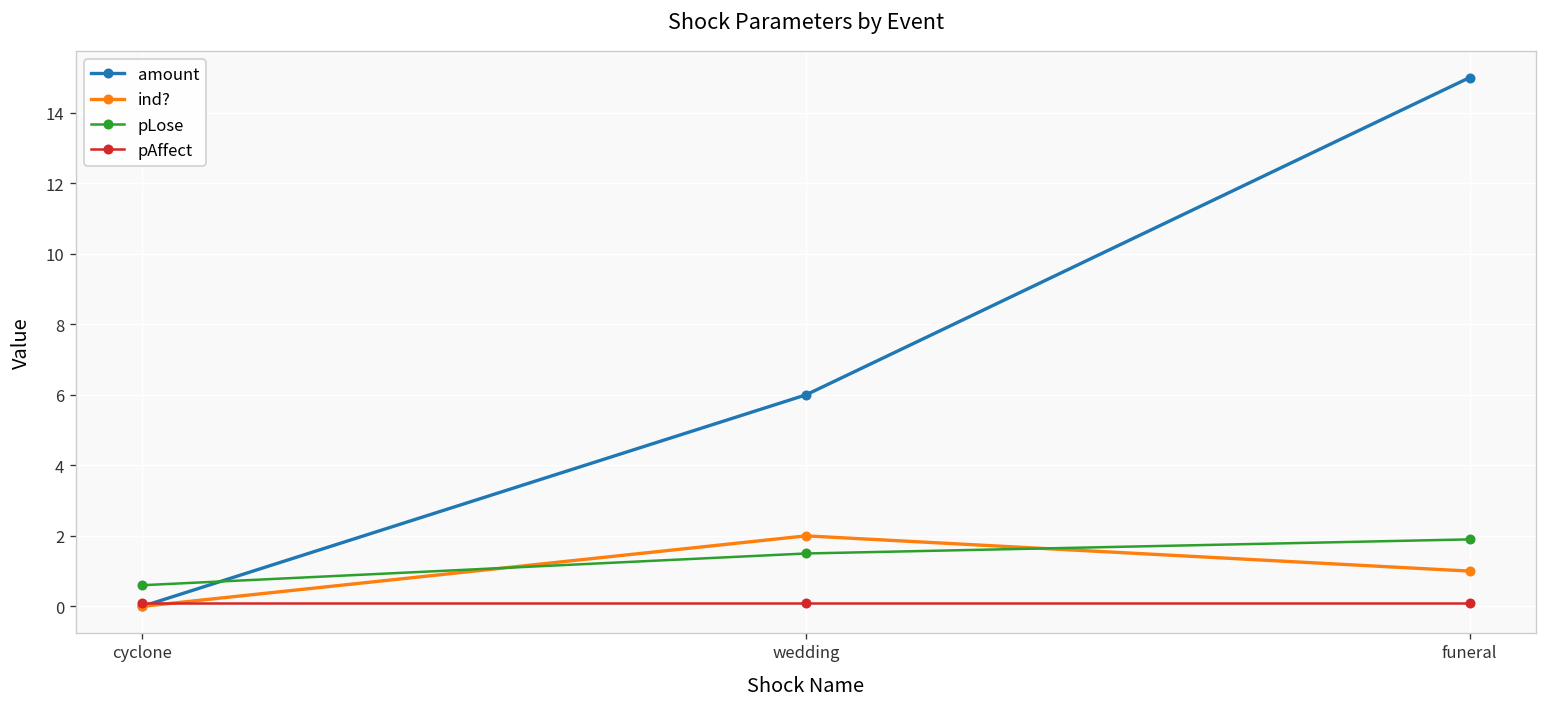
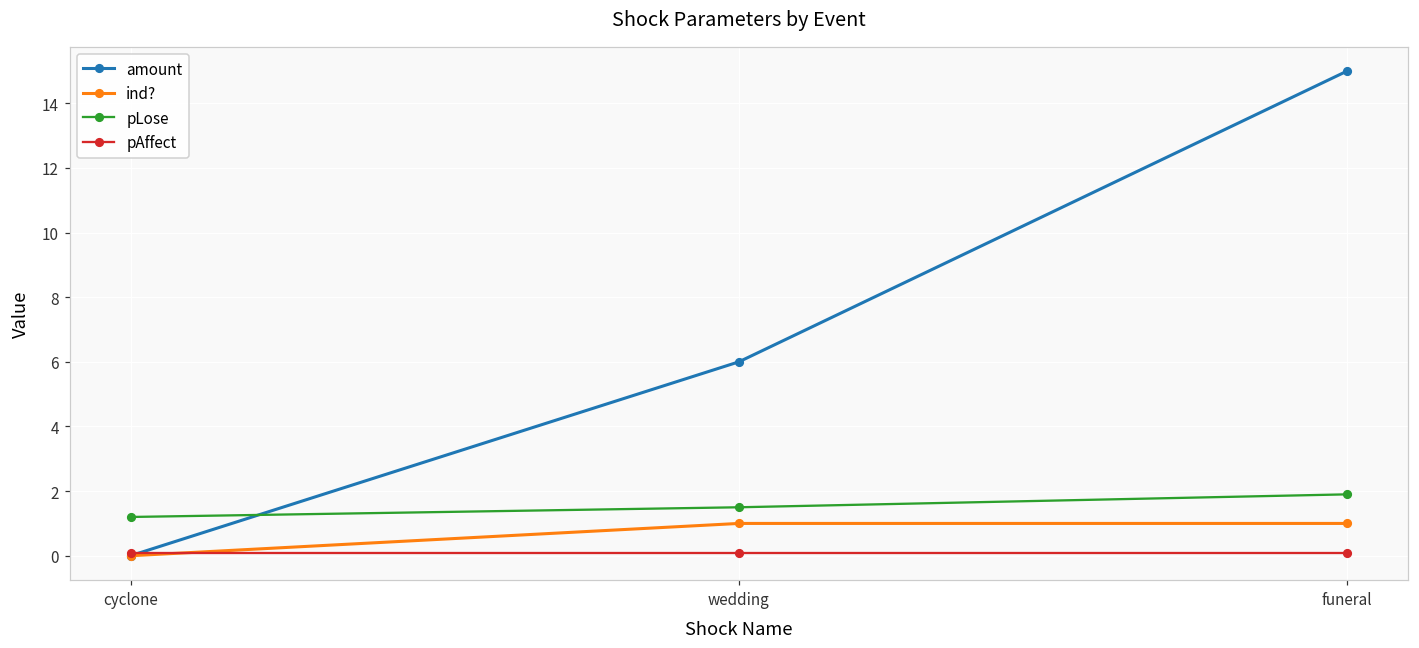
pLose, cyclone: 0.6 -> 1.2
ind?, wedding: 2 -> 1
